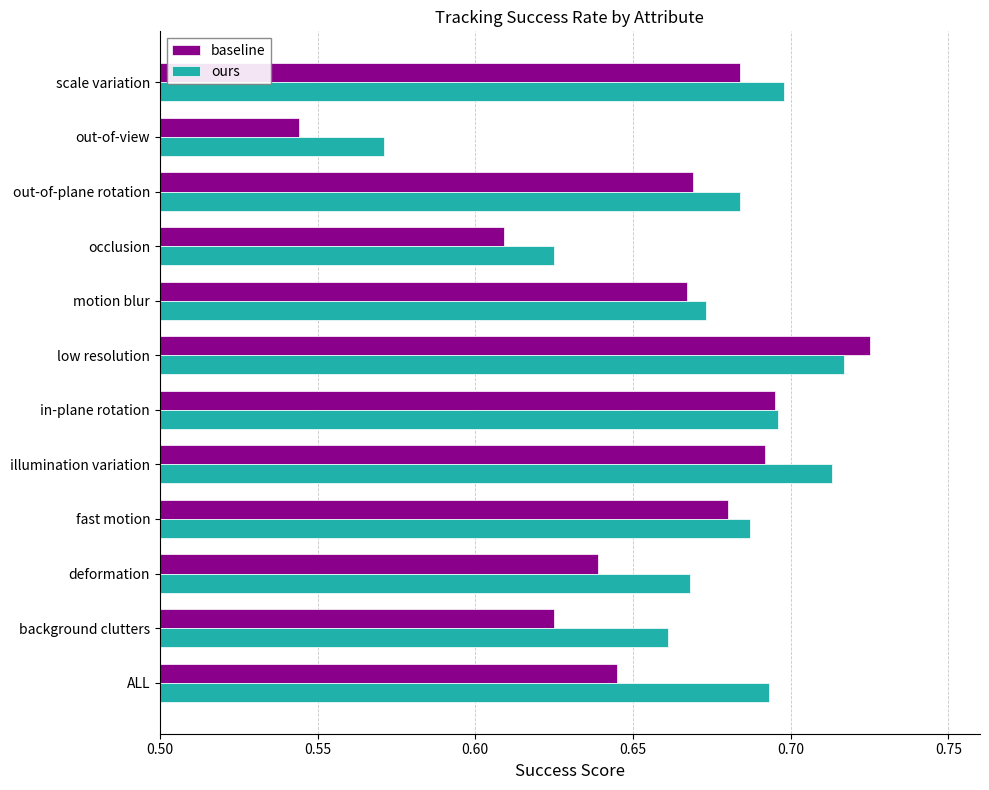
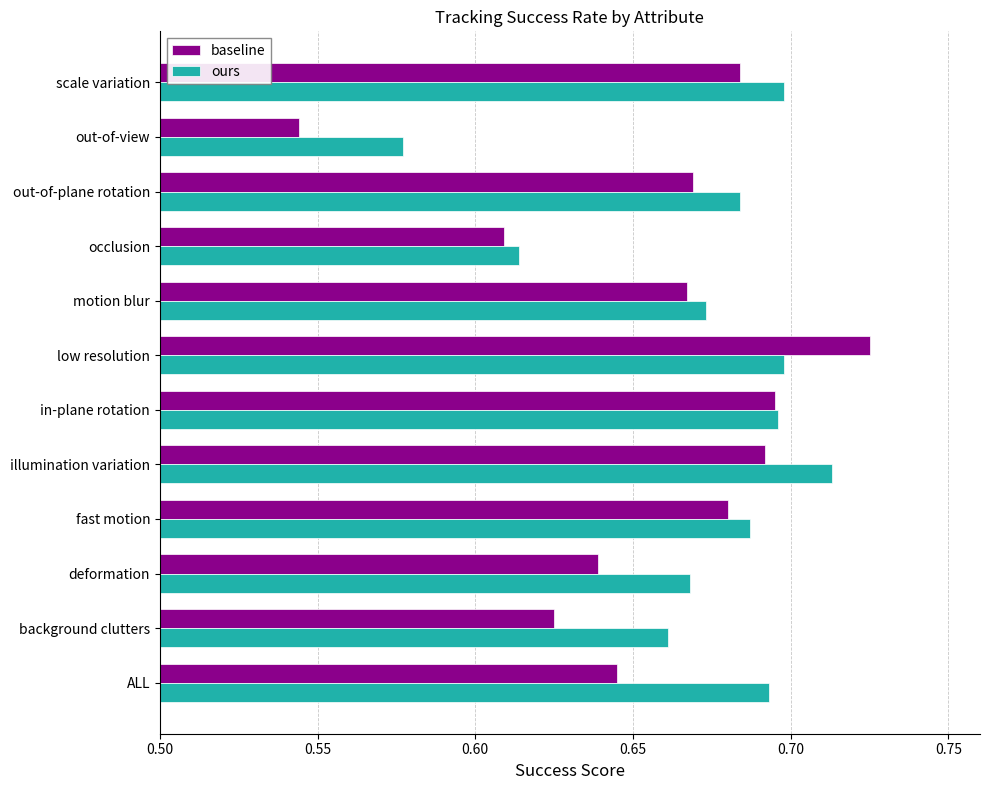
ours, out-of-view: 0.571 -> 0.577
ours, occlusion: 0.625 -> 0.614
ours, low resolution: 0.717 -> 0.698
